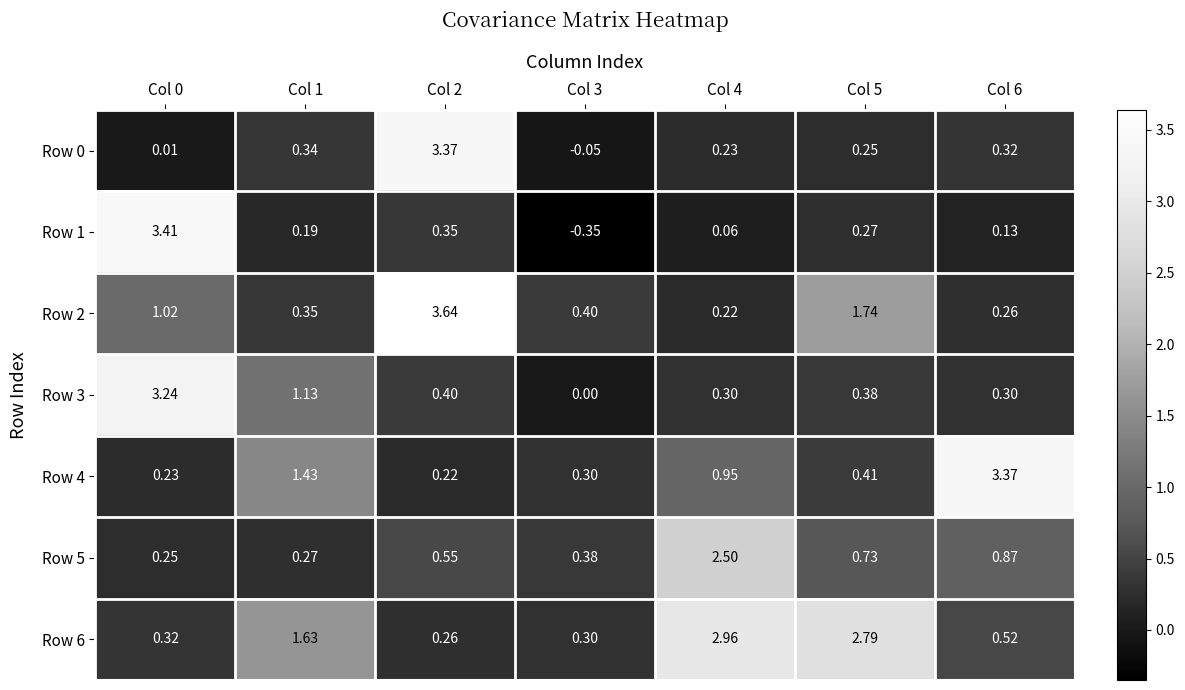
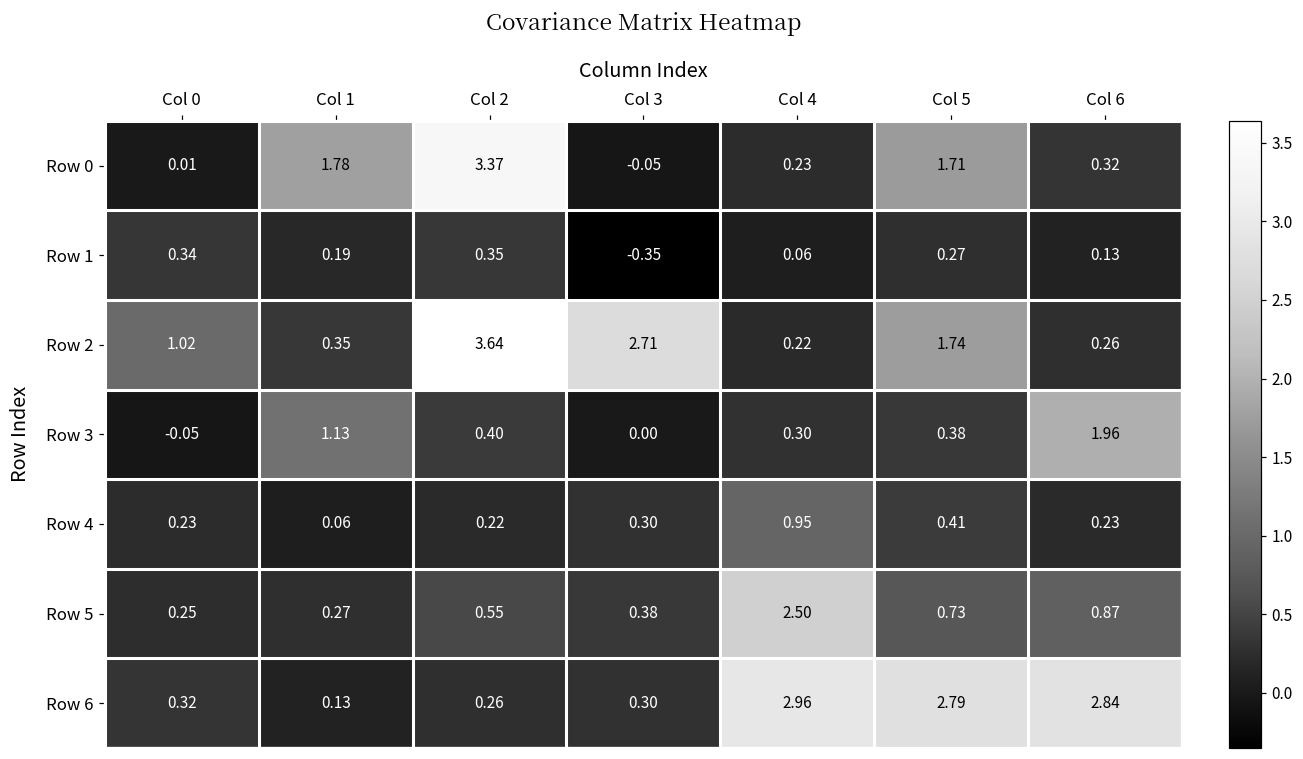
Row 0, Col 1: 0.34 -> 1.78
Row 0, Col 5: 0.25 -> 1.71
Row 1, Col 0: 3.41 -> 0.34
Row 2, Col 3: 0.40 -> 2.71
Row 3, Col 0: 3.24 -> -0.05
Row 3, Col 6: 0.30 -> 1.96
Row 4, Col 1: 1.43 -> 0.06
Row 4, Col 6: 3.37 -> 0.23
Row 6, Col 1: 1.63 -> 0.13
Row 6, Col 6: 0.52 -> 2.84
